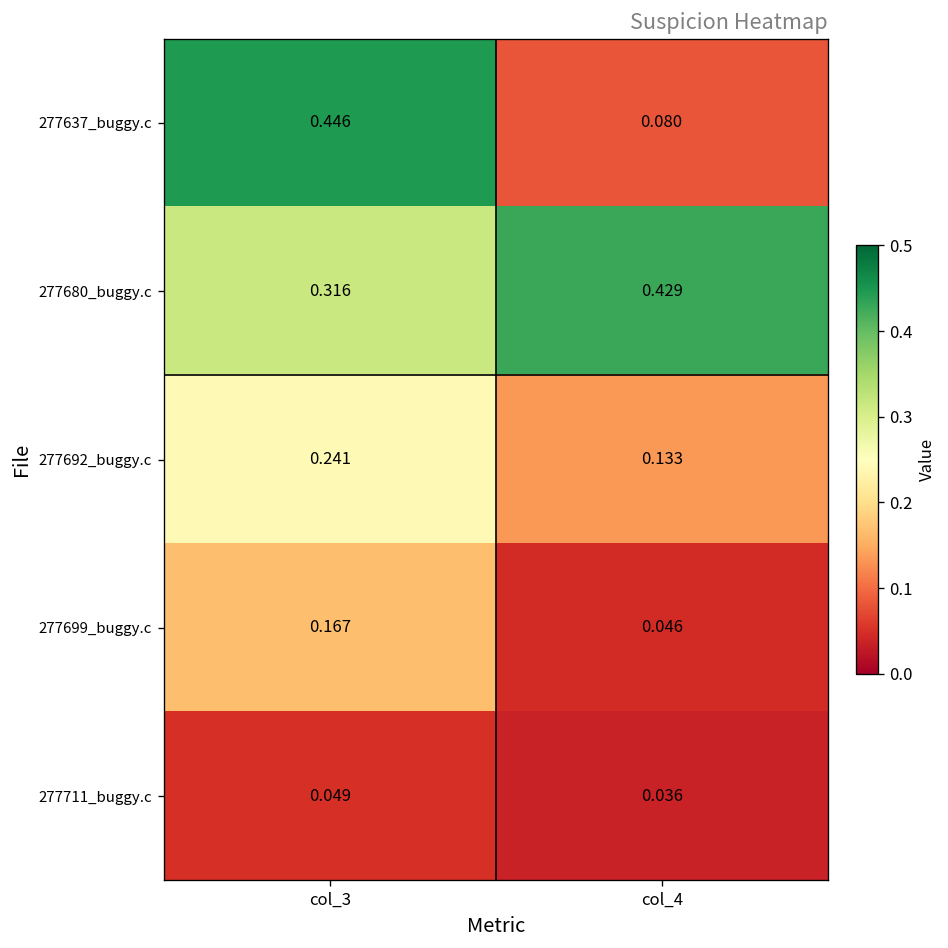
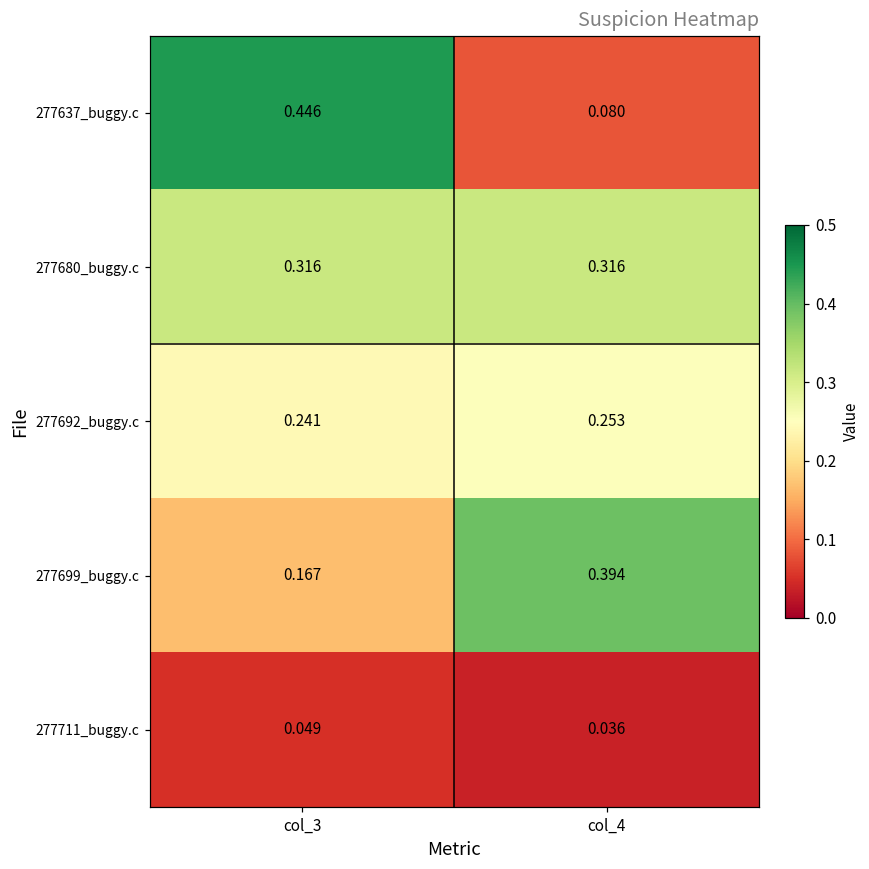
277680_buggy.c, col_4: 0.429 -> 0.316
277692_buggy.c, col_4: 0.133 -> 0.253
277699_buggy.c, col_4: 0.046 -> 0.394
